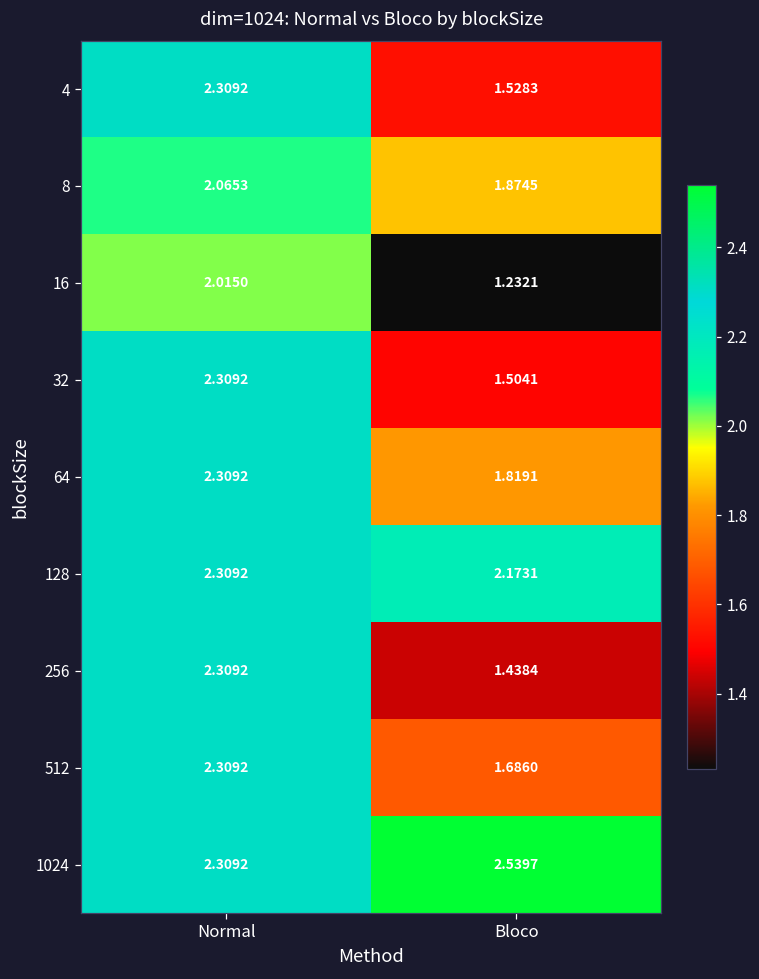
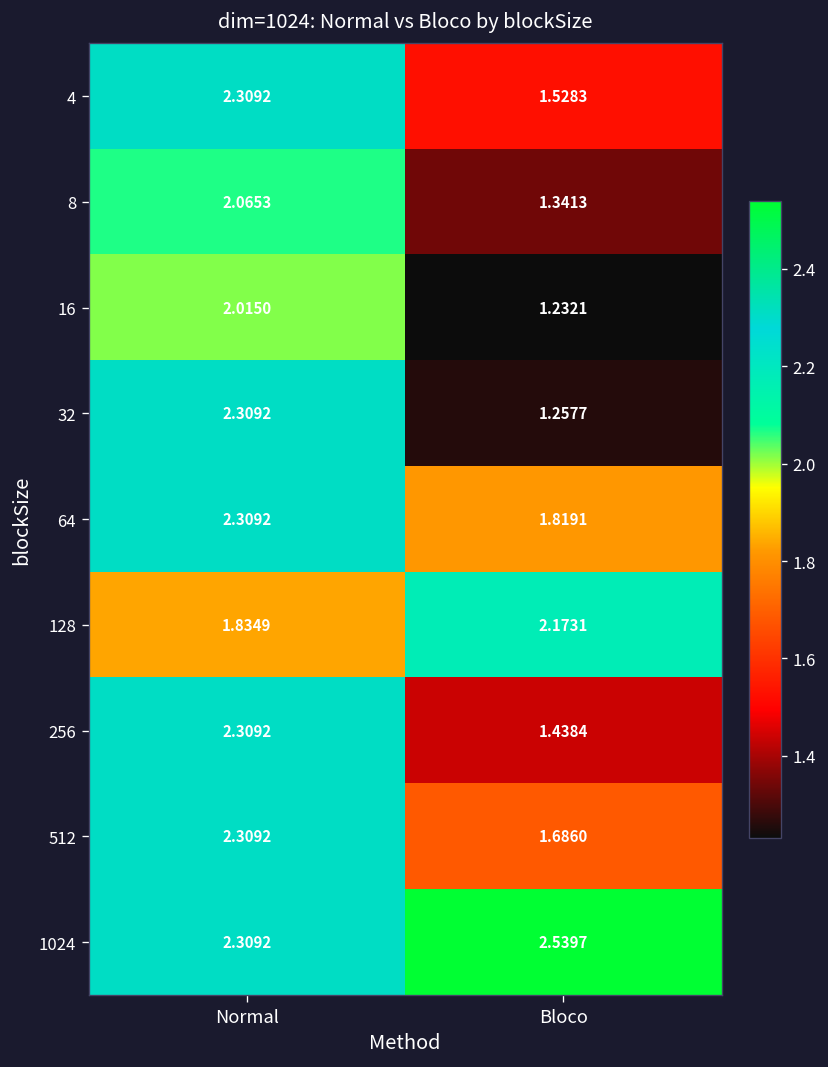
8, Bloco: 1.8745 -> 1.3413
32, Bloco: 1.5041 -> 1.2577
128, Normal: 2.3092 -> 1.8349
